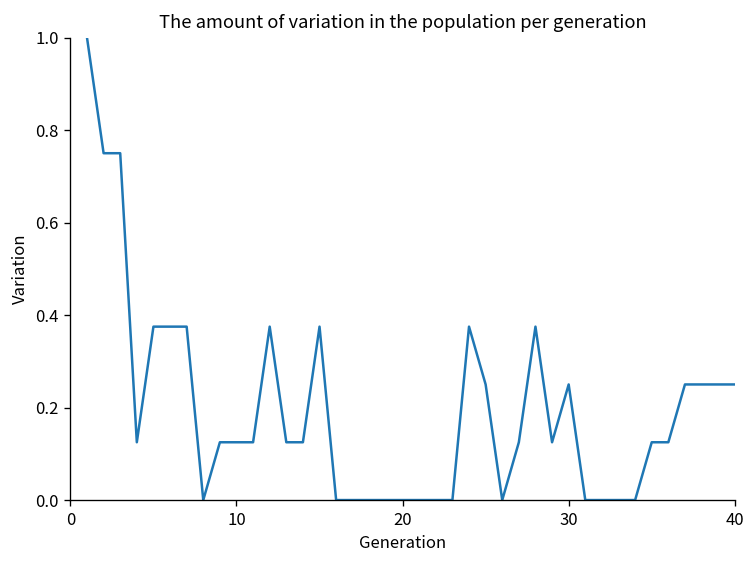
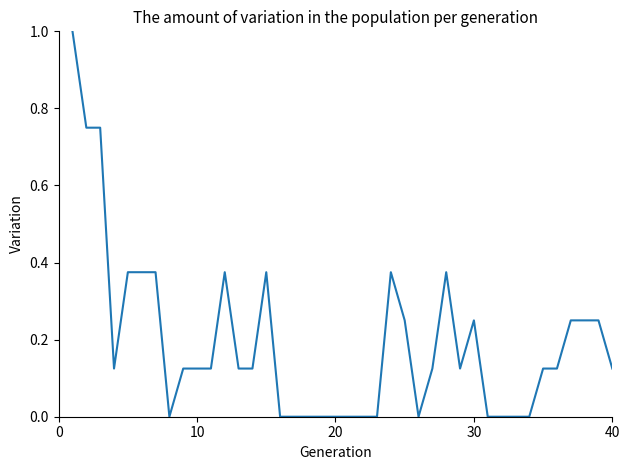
40: 0.25 -> 0.13
